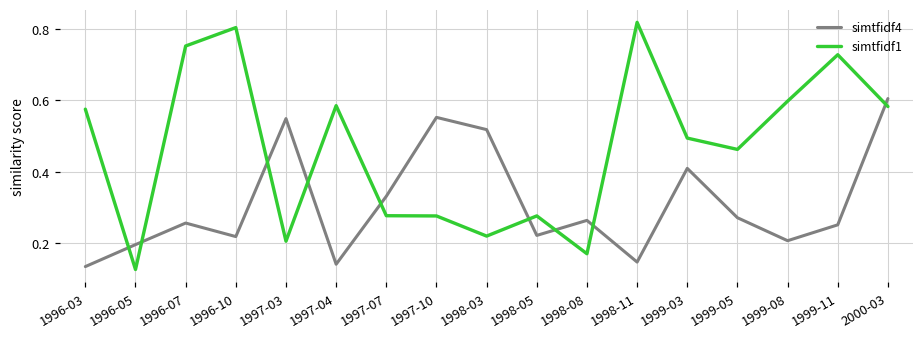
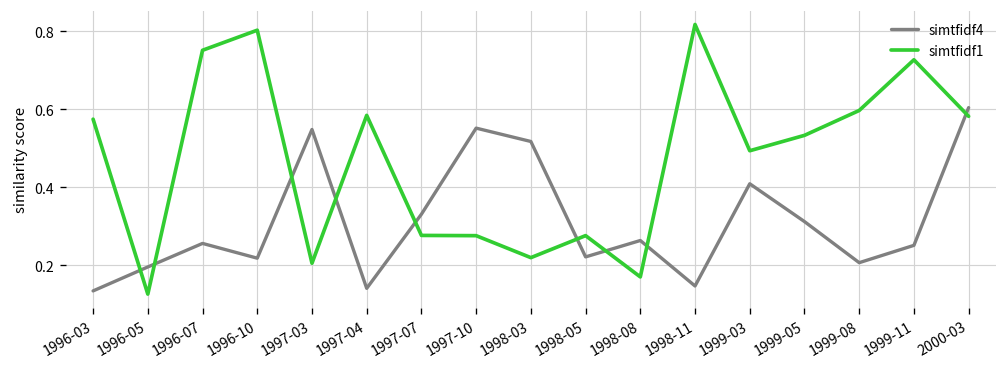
simtfidf4, 1999-05: 0.27 -> 0.31
simtfidf1, 1999-05: 0.46 -> 0.53
